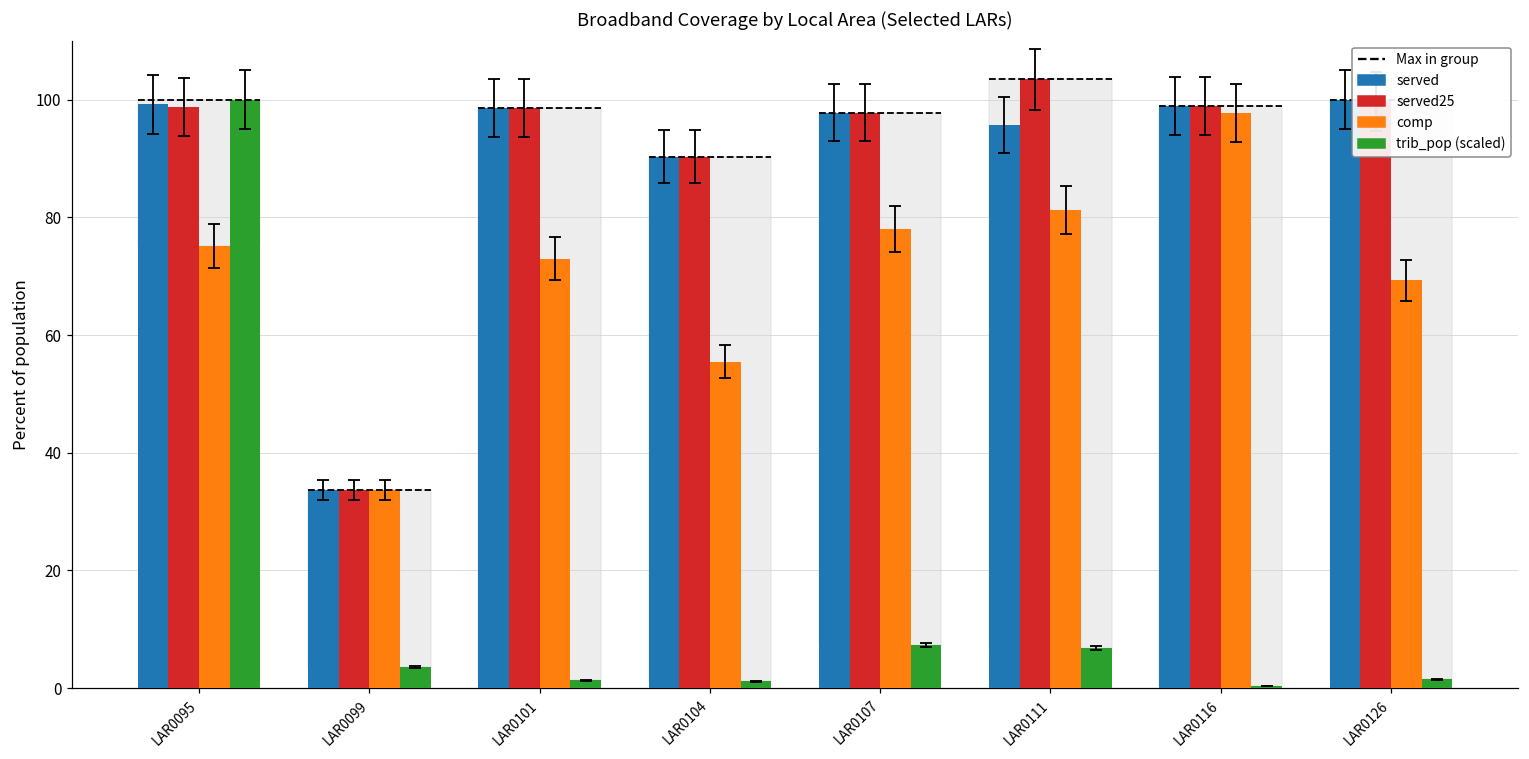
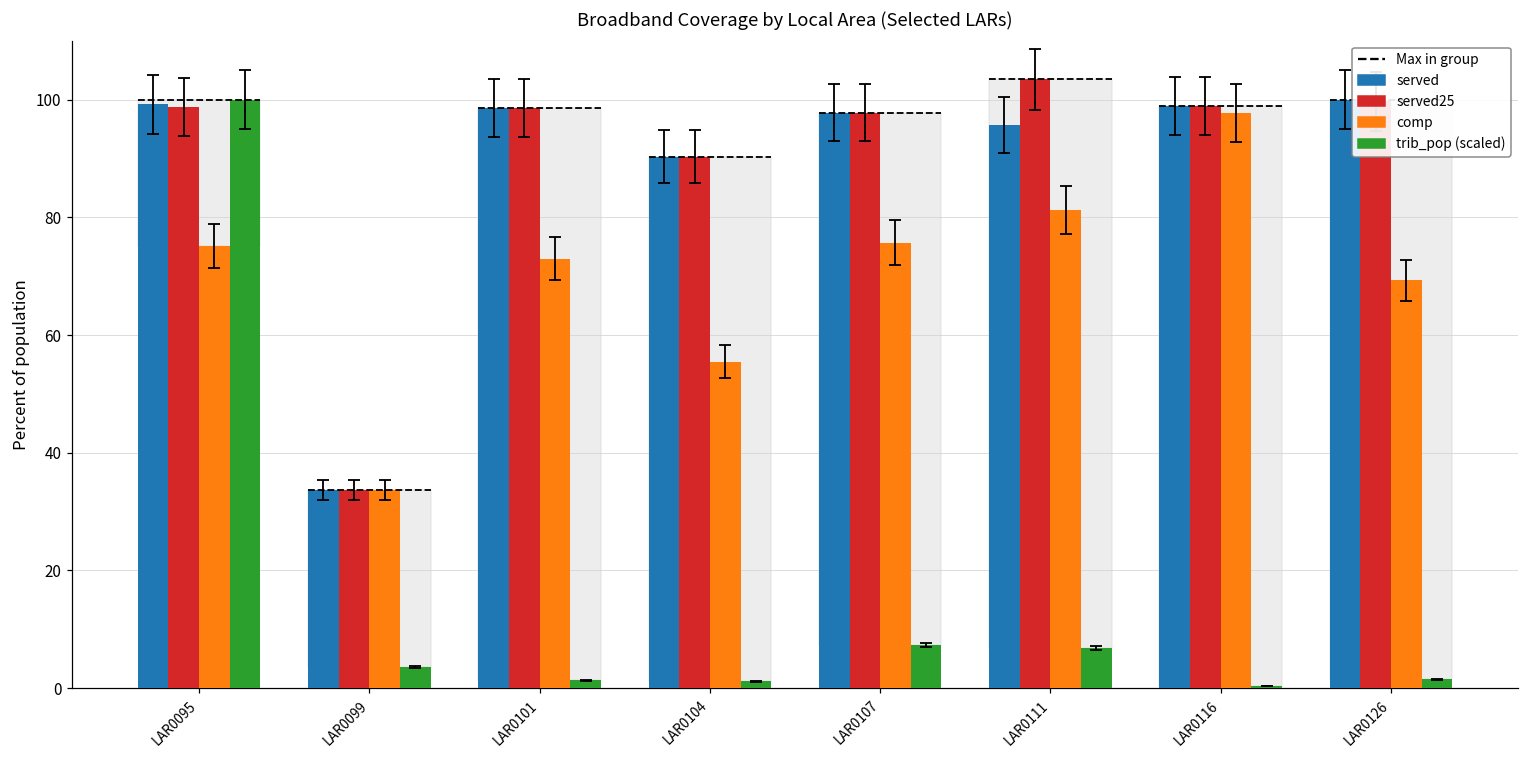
comp, LAR0107: 78 -> 76
